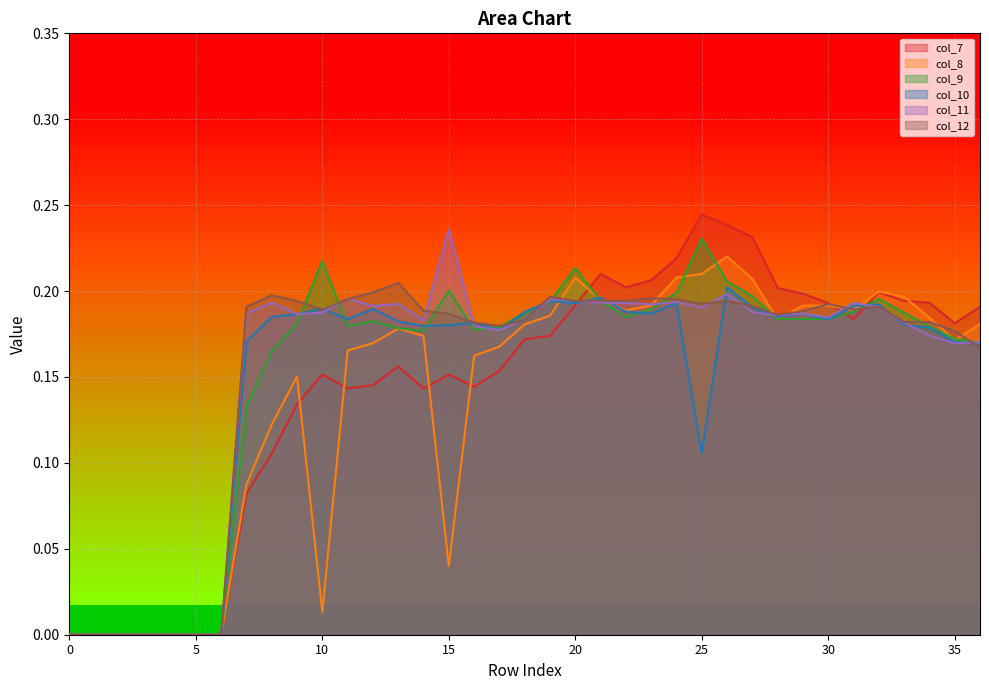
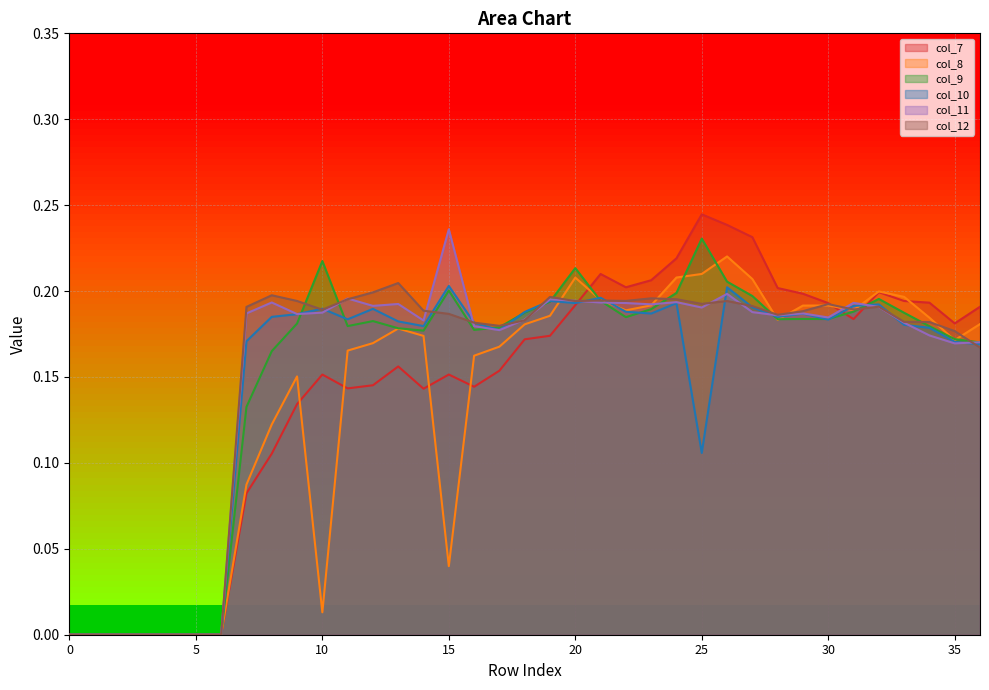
col_10, 15: 0.180 -> 0.203
